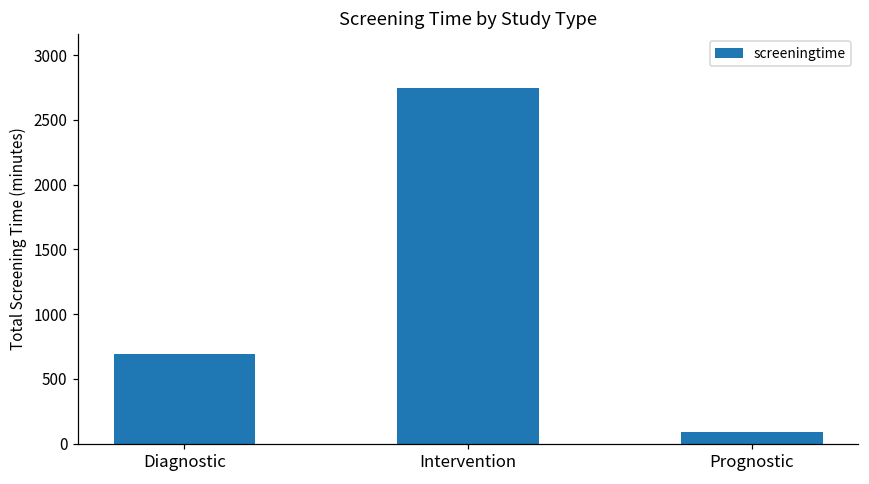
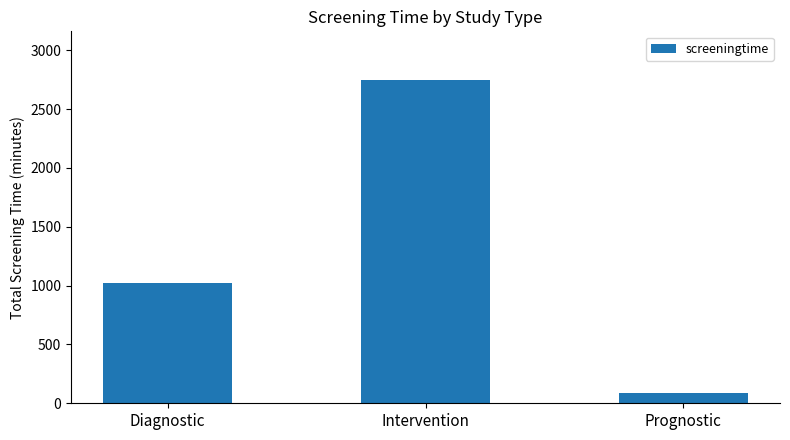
Diagnostic: 690 -> 1030
